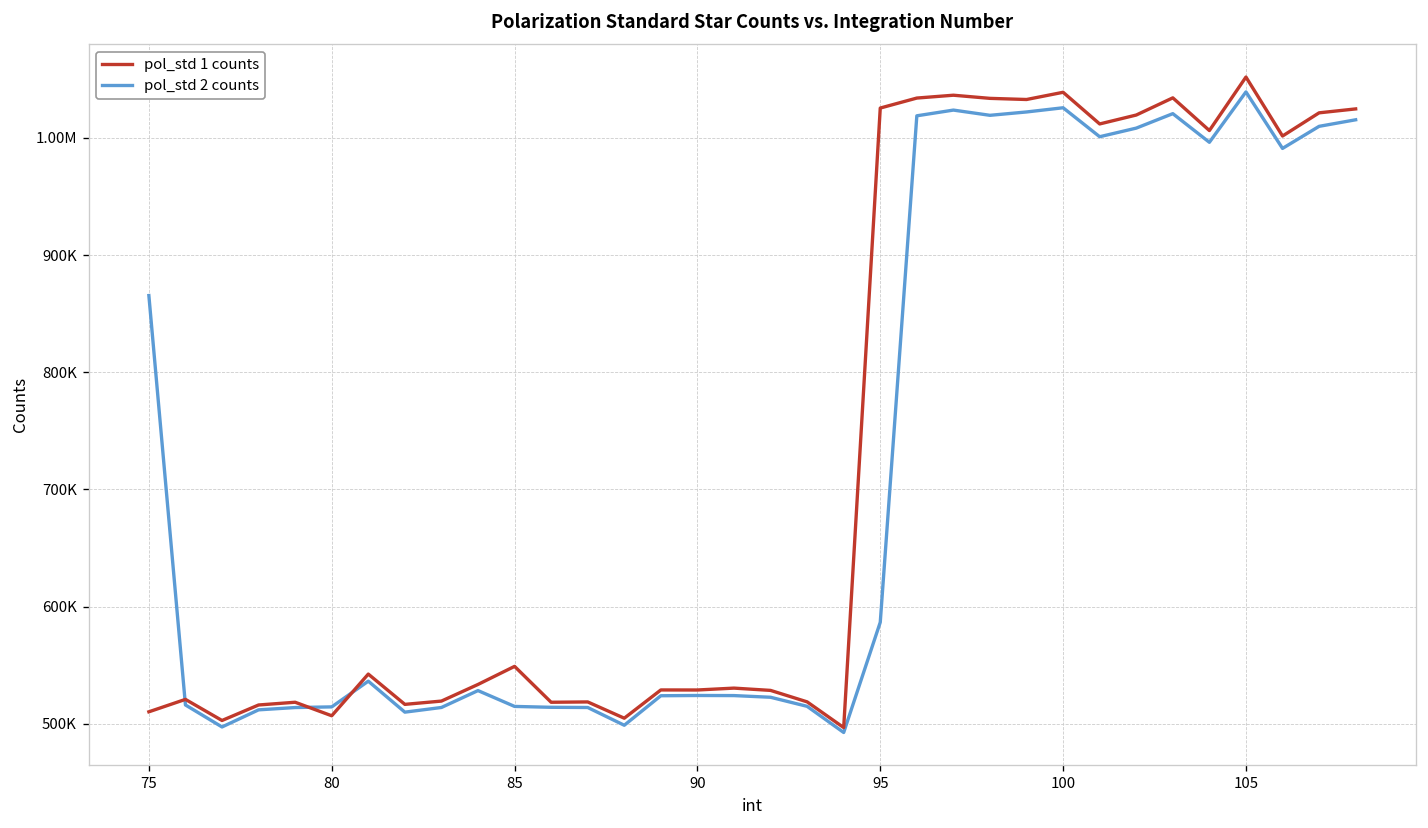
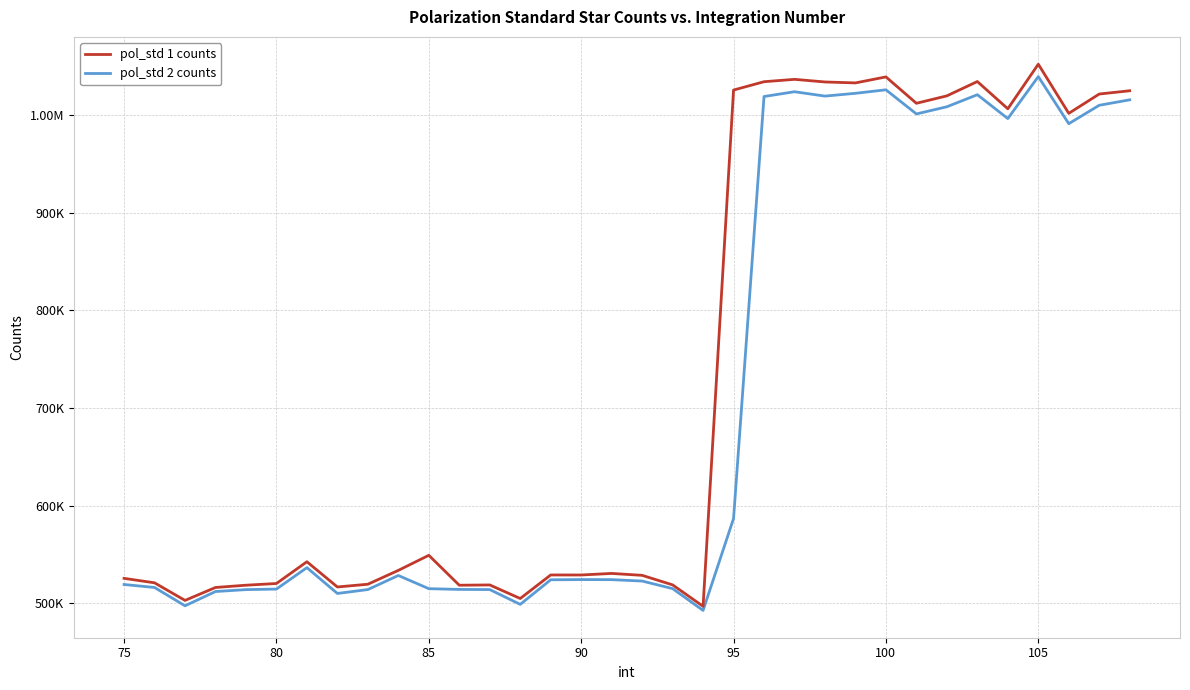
pol_std 1 counts, 75: 510000 -> 530000
pol_std 2 counts, 75: 870000 -> 520000
pol_std 1 counts, 80: 510000 -> 520000
